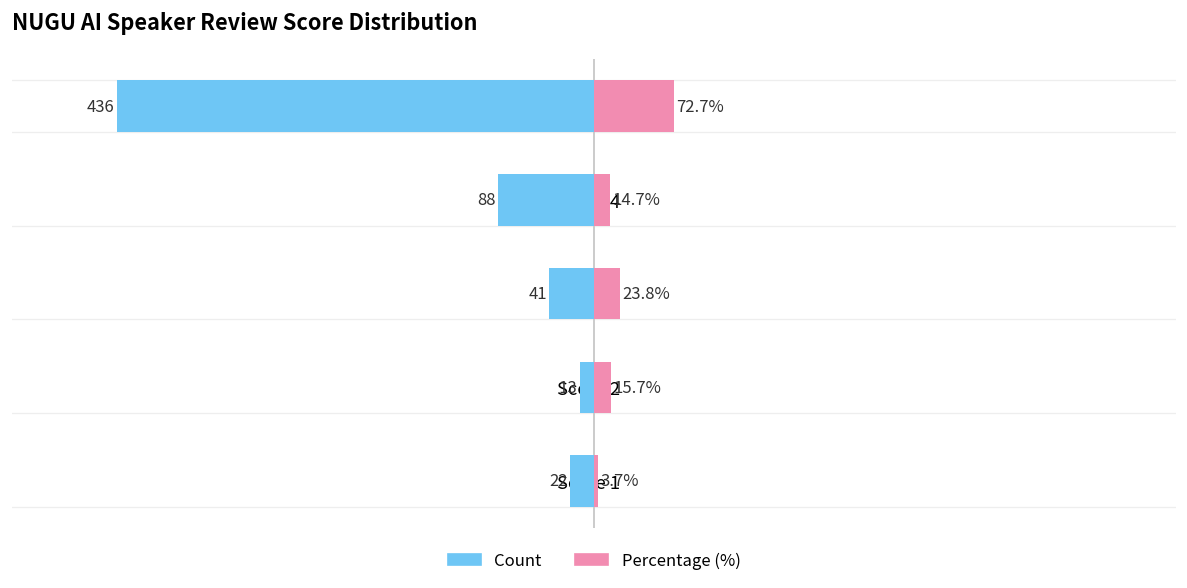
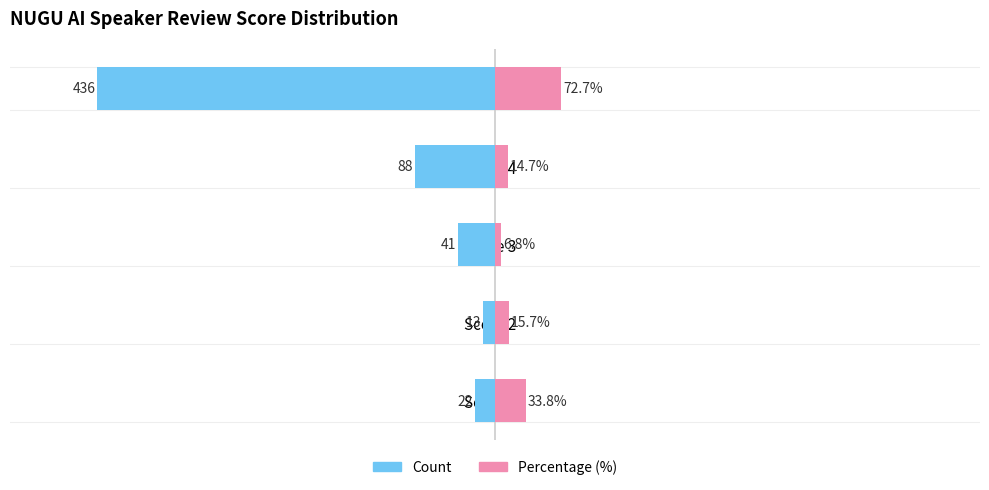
Percentage (%), Score 3: 23.8% -> 6.8%
Percentage (%), Score 1: 3.7% -> 33.8%
